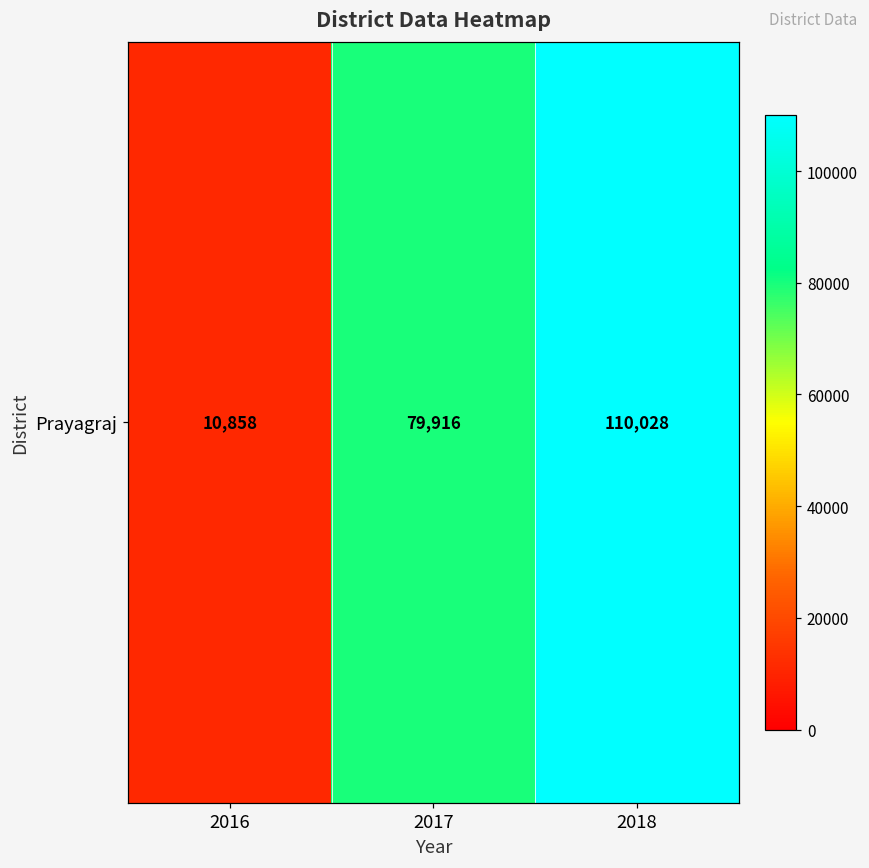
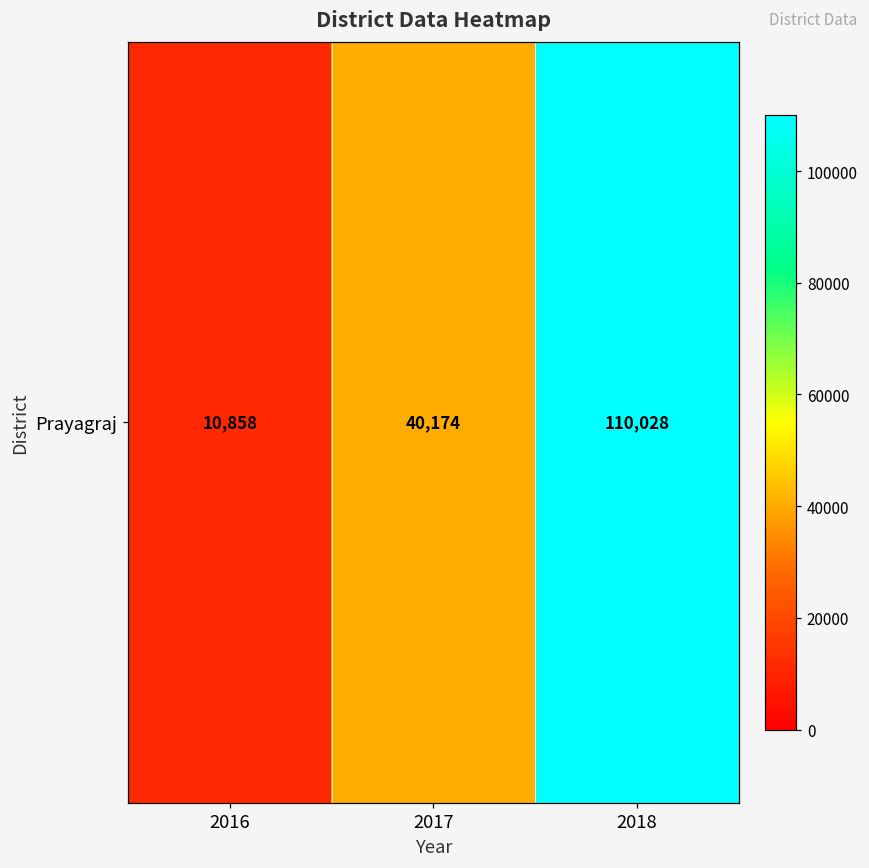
Prayagraj, 2017: 79,916 -> 40,174
